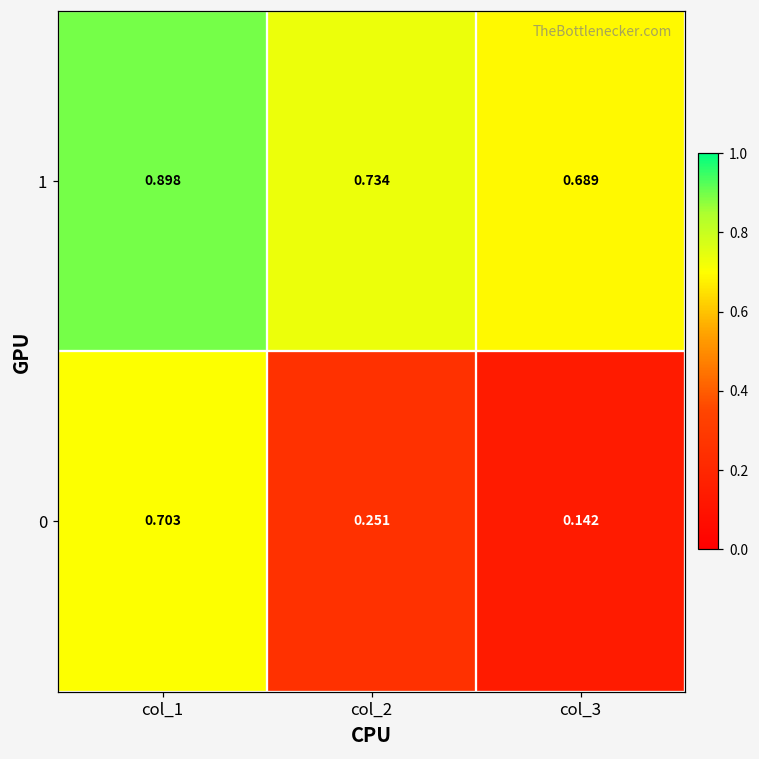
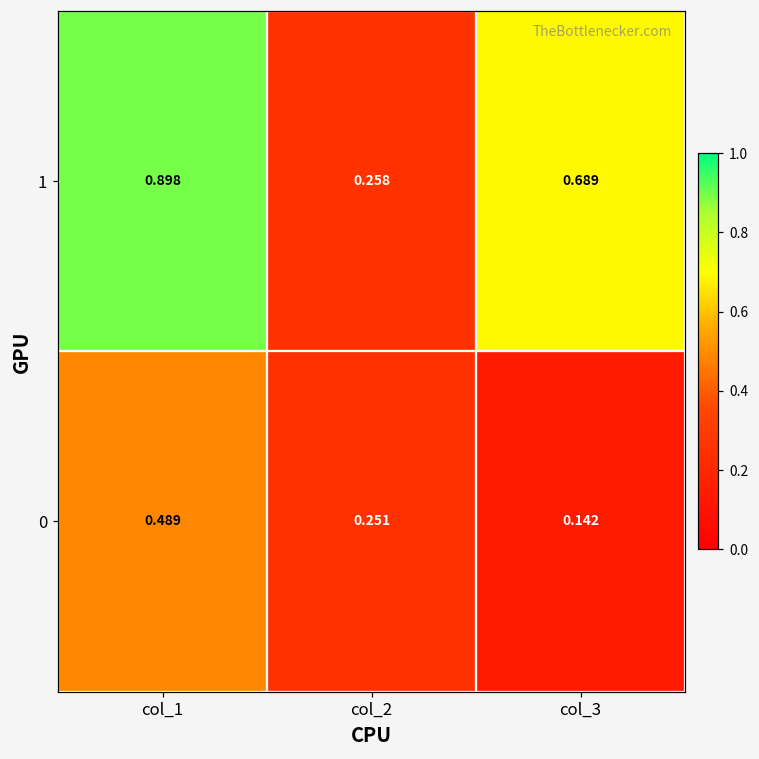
1, col_2: 0.734 -> 0.258
0, col_1: 0.703 -> 0.489
